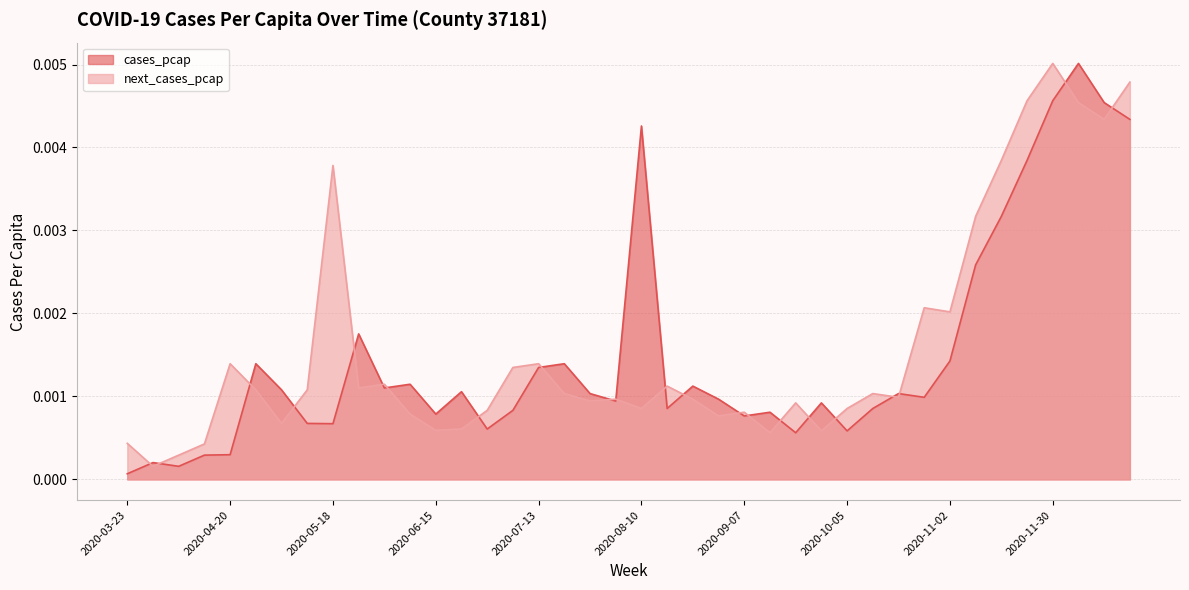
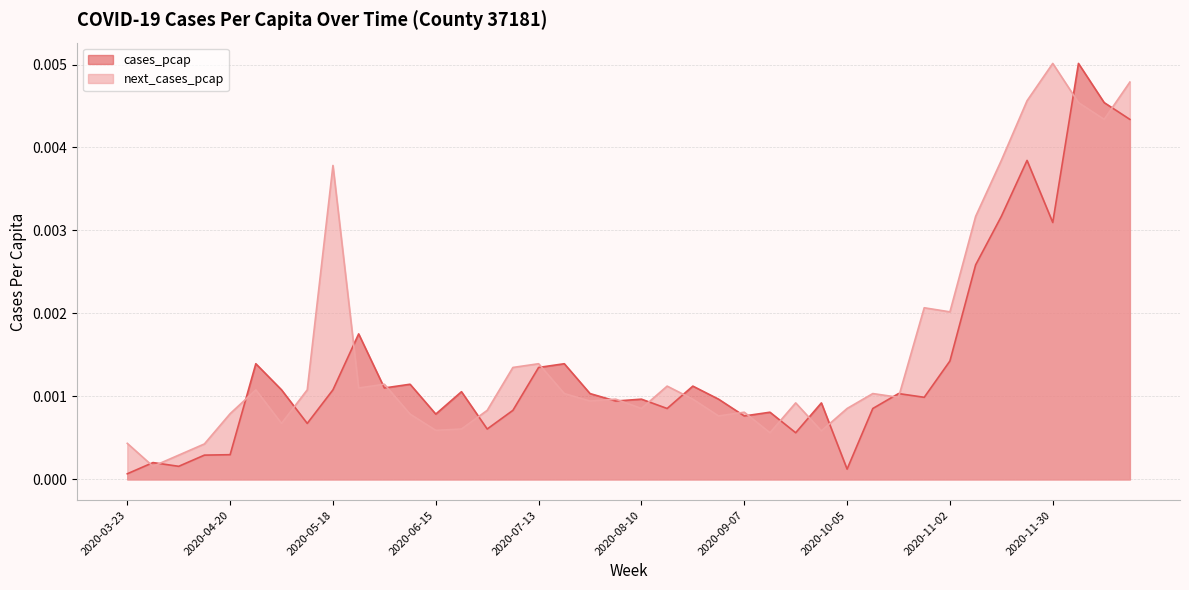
next_cases_pcap, 2020-04-20: 0.0014 -> 0.0008
cases_pcap, 2020-05-18: 0.0007 -> 0.0011
cases_pcap, 2020-08-10: 0.0043 -> 0.0010
cases_pcap, 2020-10-05: 0.0006 -> 0.0001
cases_pcap, 2020-11-30: 0.0046 -> 0.0031
